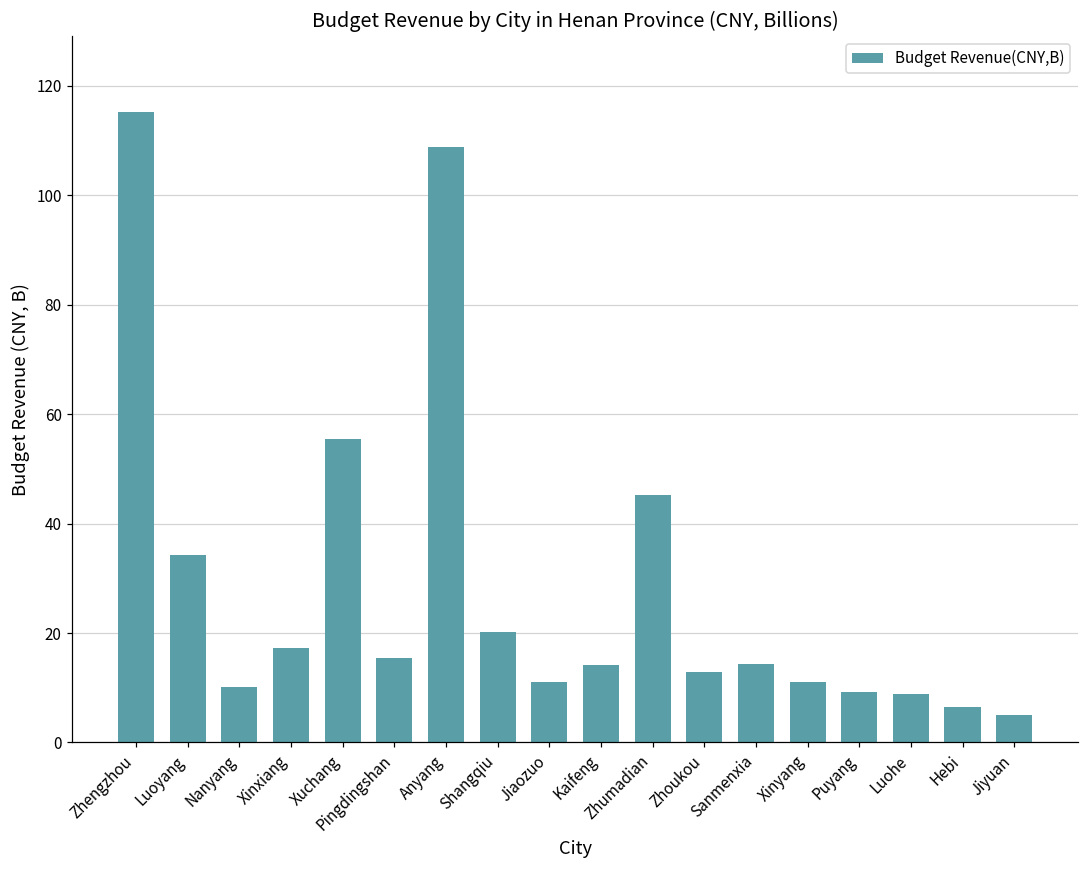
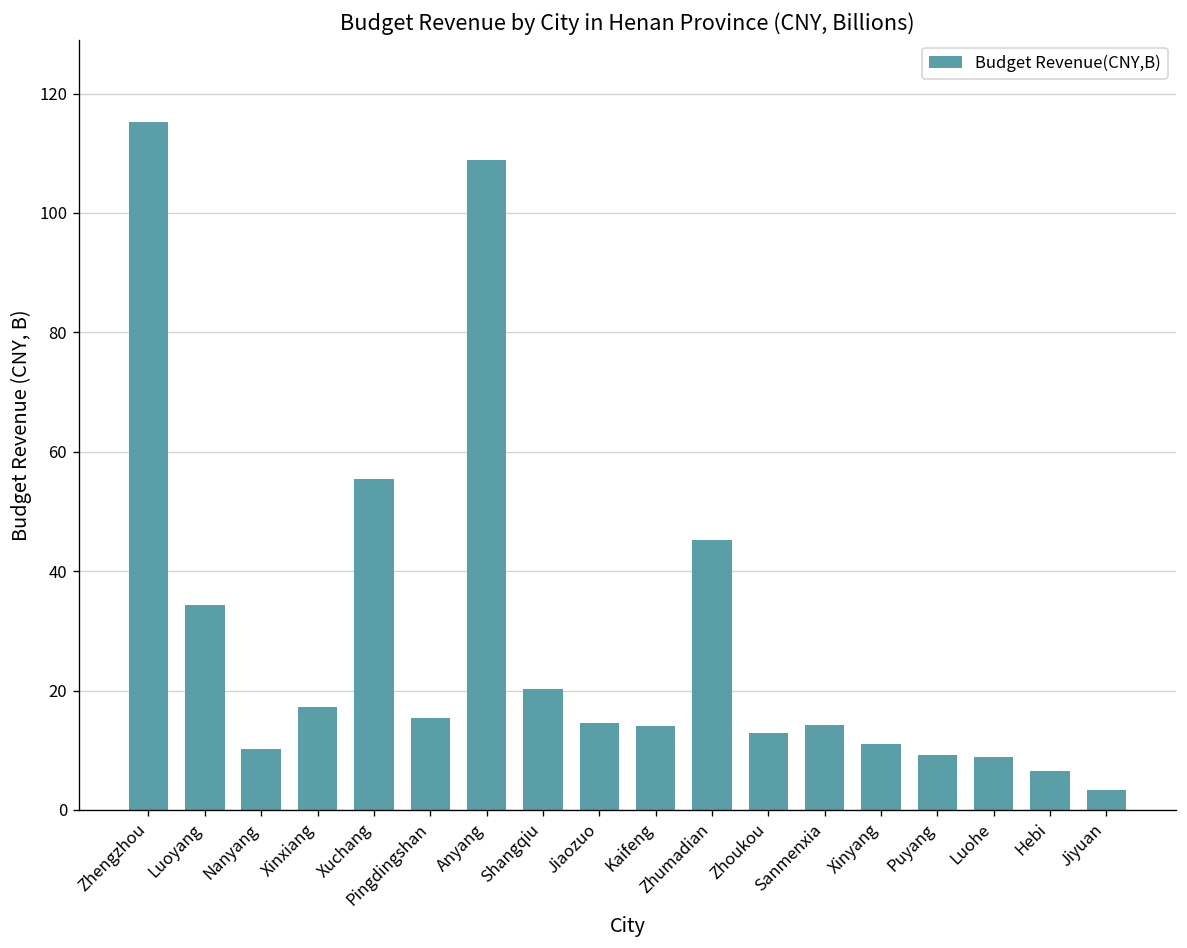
Jiaozuo: 11 -> 15
Jiyuan: 5 -> 3
